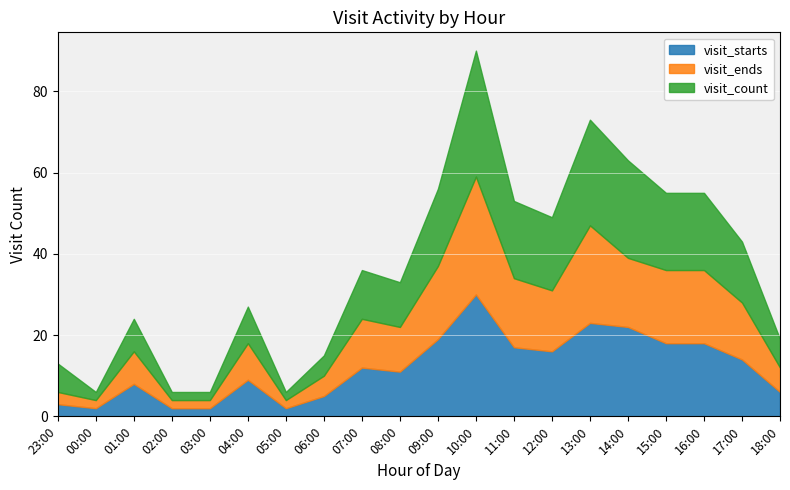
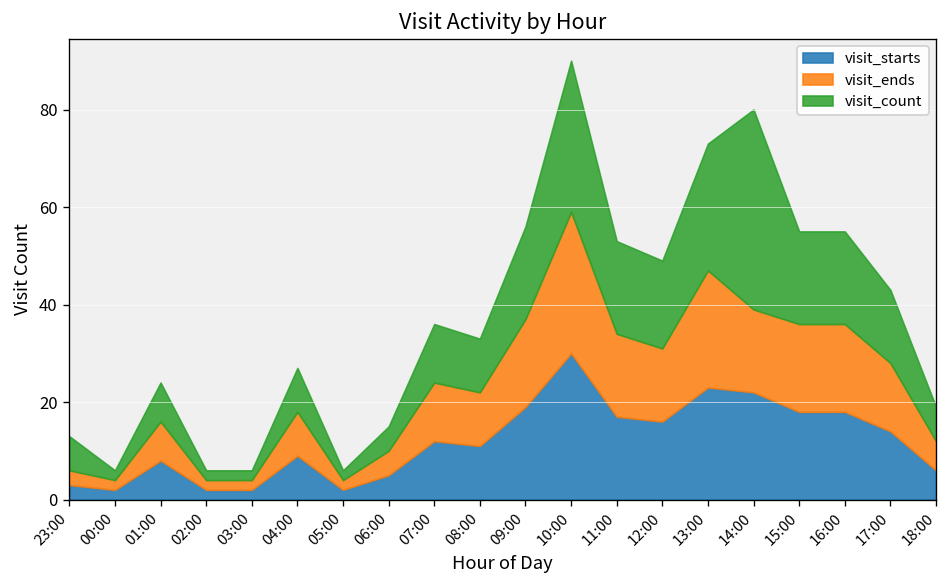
visit_count, 14:00: 24 -> 41
